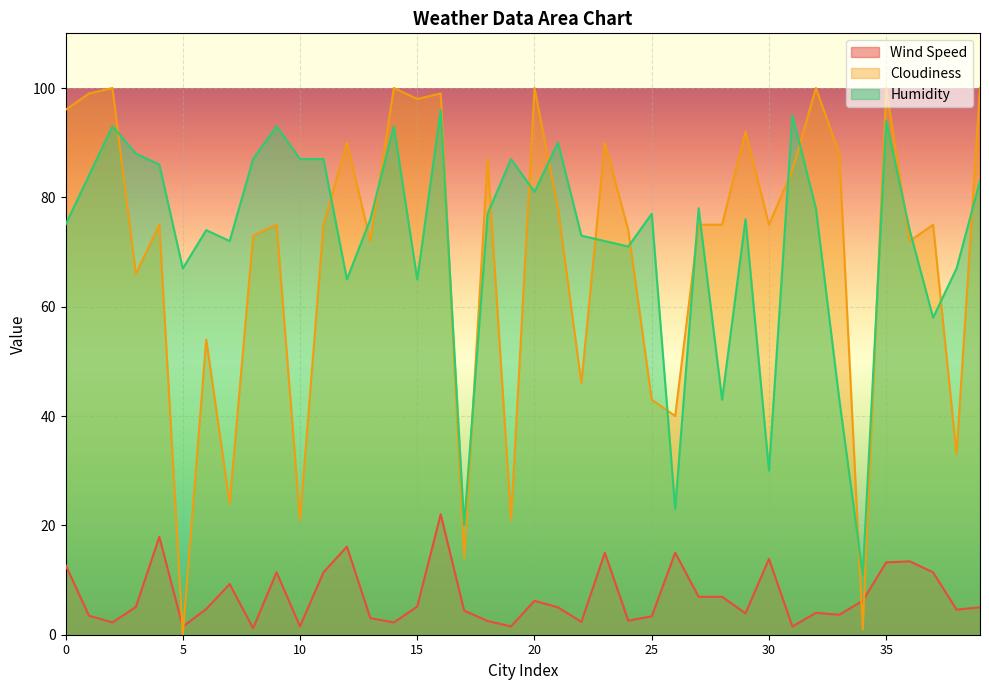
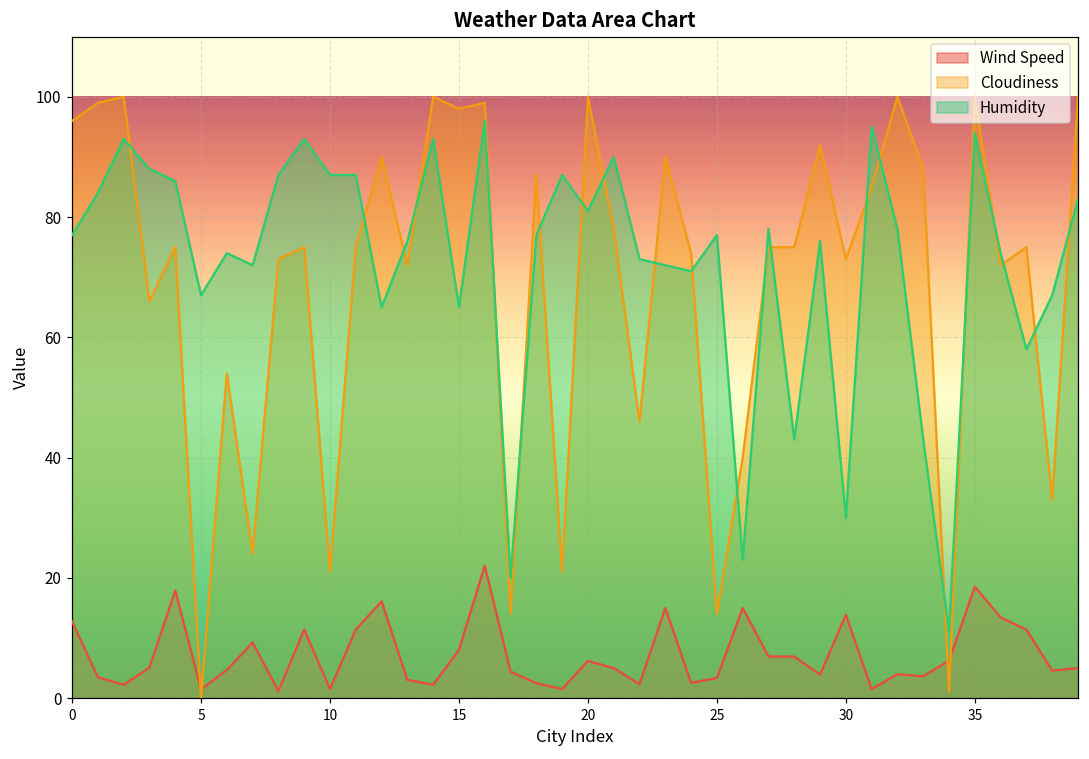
Humidity, 0: 75 -> 77
Wind Speed, 15: 5 -> 8
Cloudiness, 25: 43 -> 14
Cloudiness, 30: 75 -> 73
Wind Speed, 35: 13 -> 19
